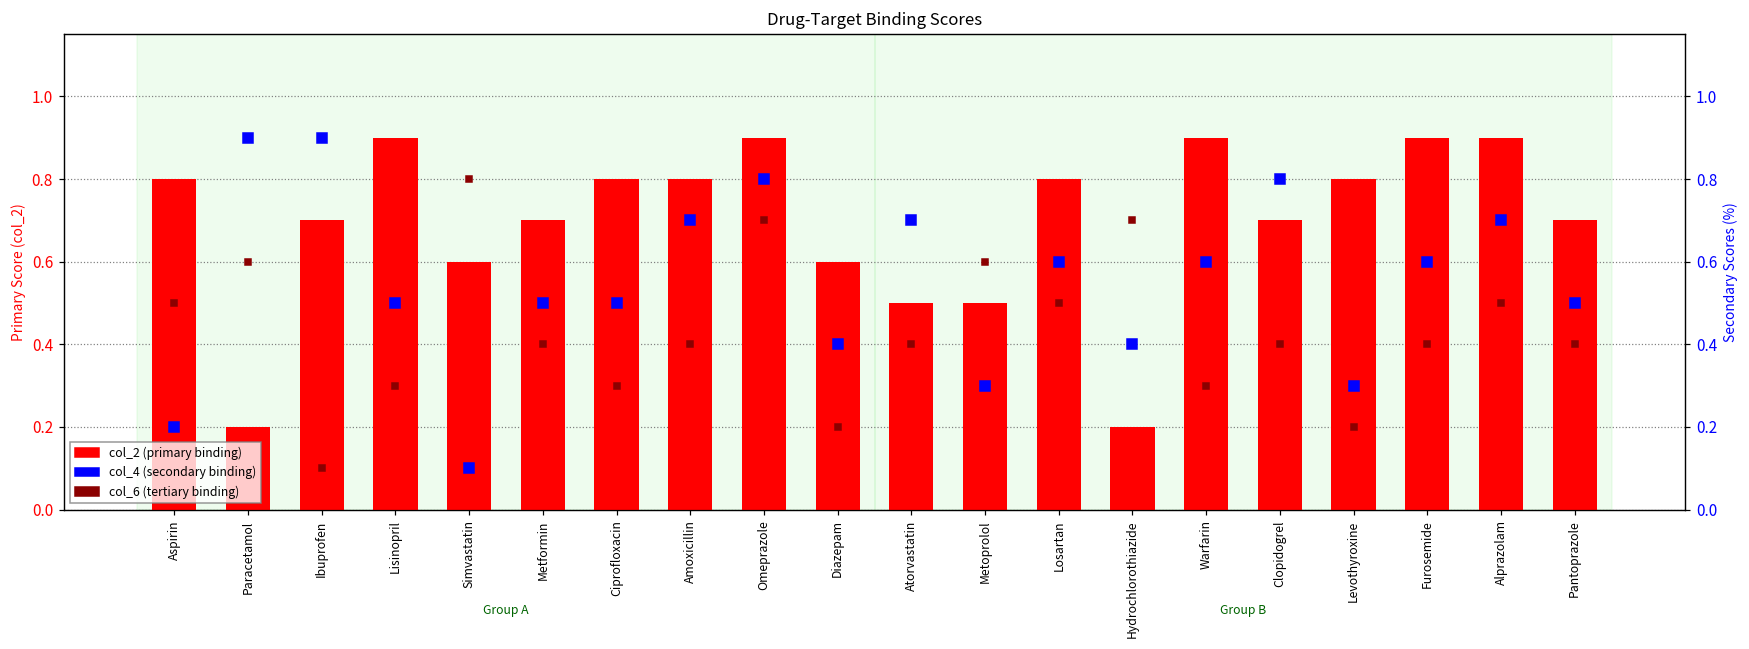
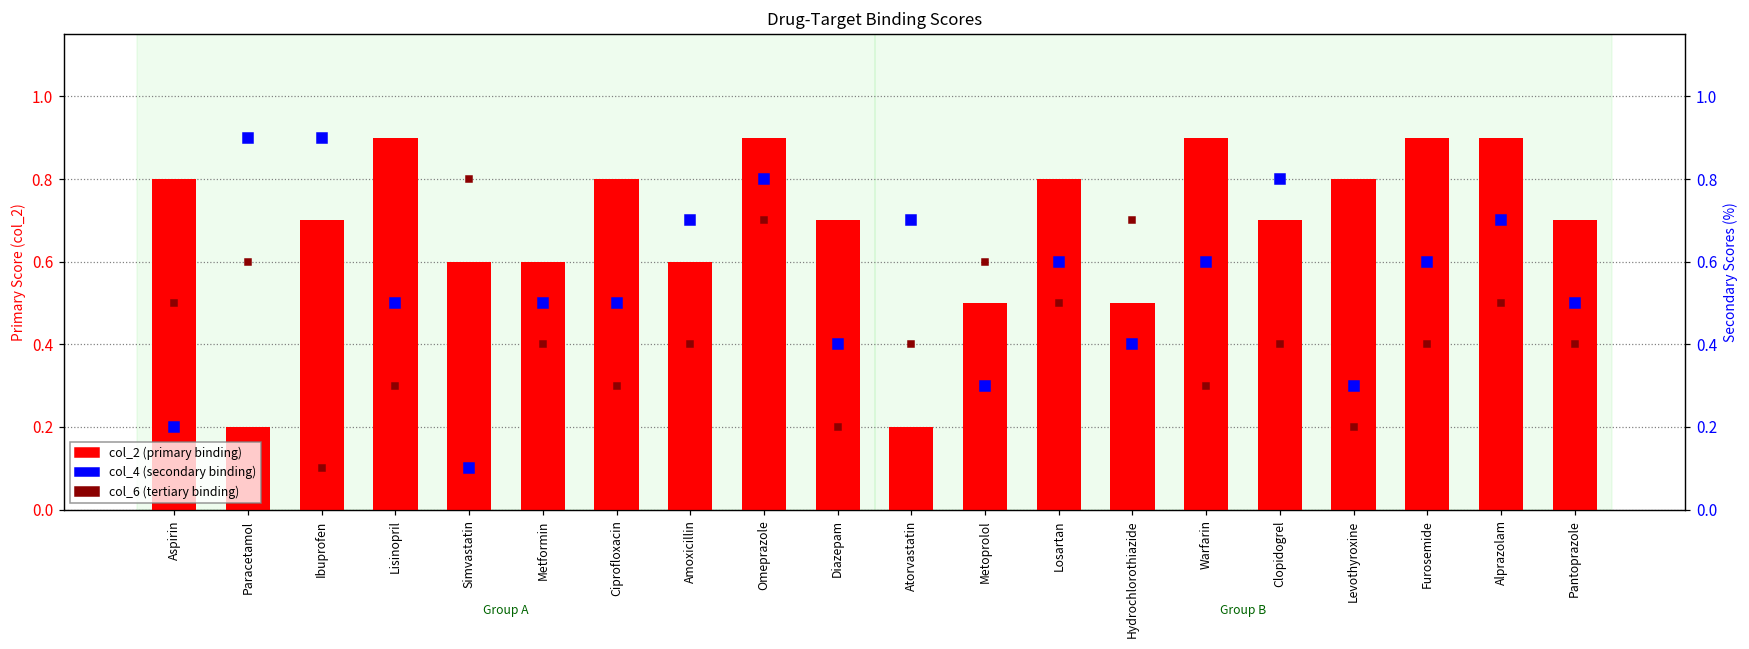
col_2 (primary binding), Metformin: 0.7 -> 0.6
col_2 (primary binding), Amoxicillin: 0.8 -> 0.6
col_2 (primary binding), Diazepam: 0.6 -> 0.7
col_2 (primary binding), Atorvastatin: 0.5 -> 0.2
col_2 (primary binding), Hydrochlorothiazide: 0.2 -> 0.5
